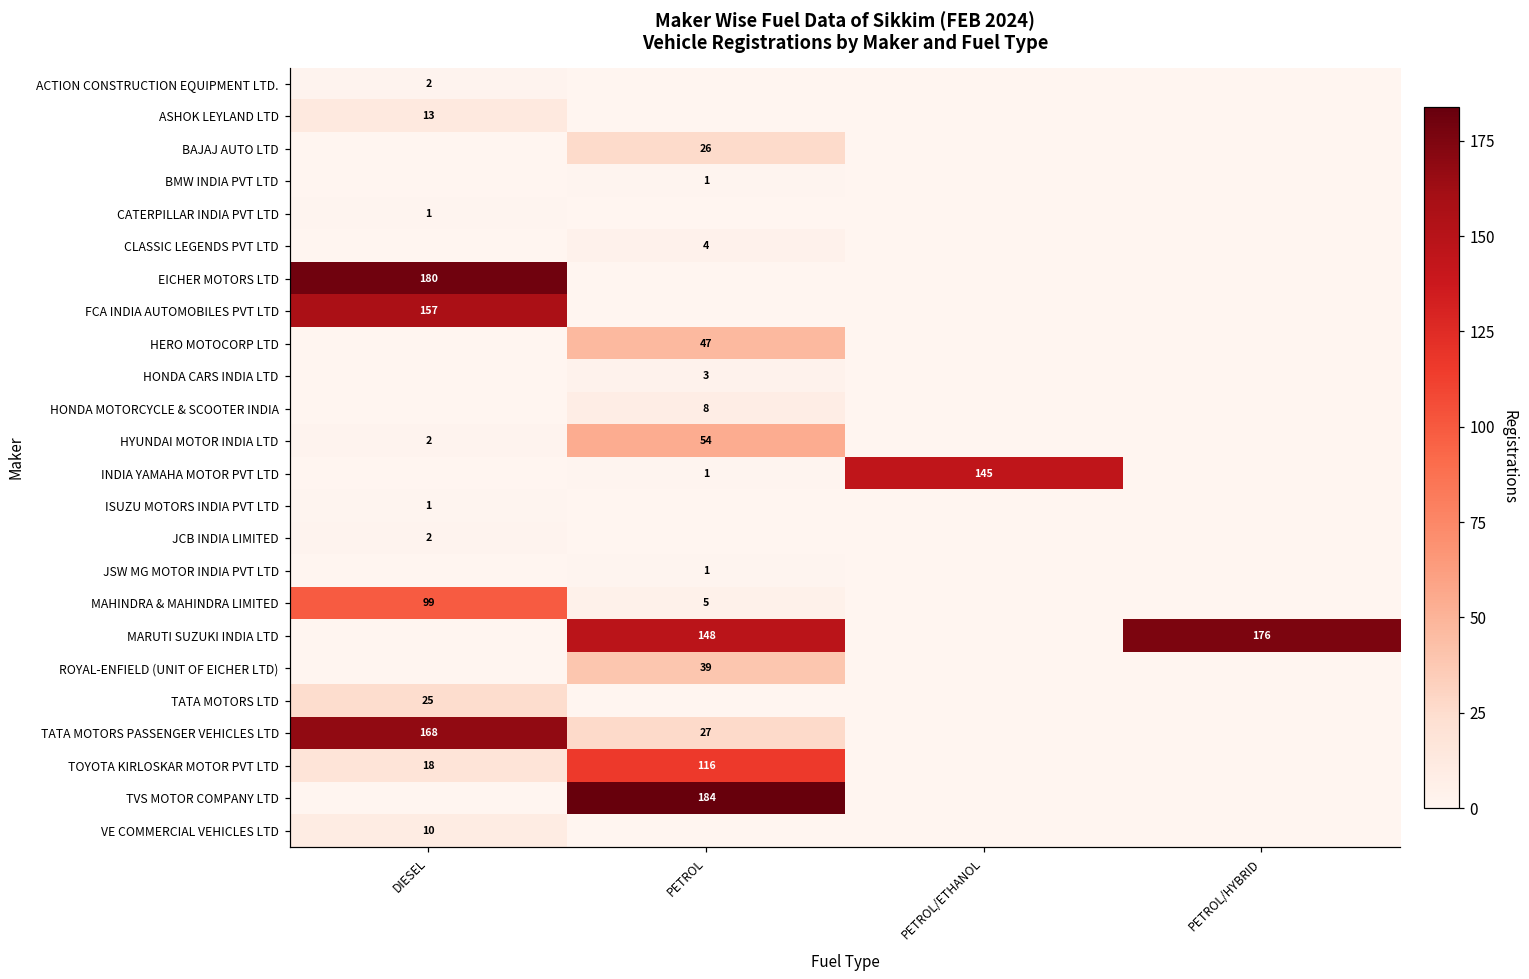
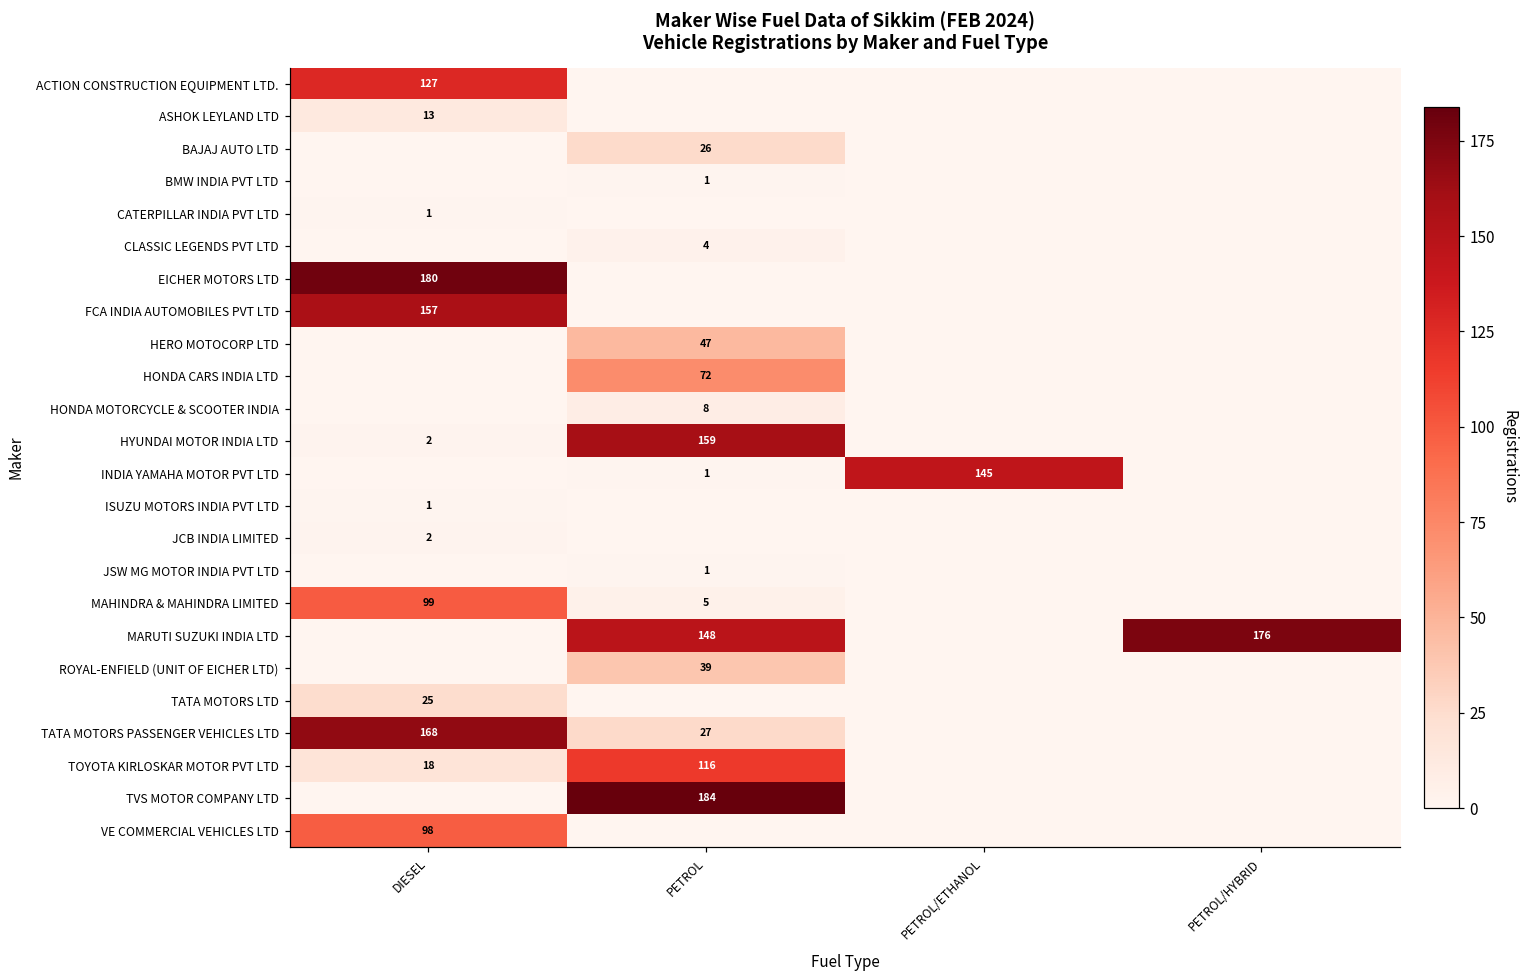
ACTION CONSTRUCTION EQUIPMENT LTD., DIESEL: 2 -> 127
HONDA CARS INDIA LTD, PETROL: 3 -> 72
HYUNDAI MOTOR INDIA LTD, PETROL: 54 -> 159
VE COMMERCIAL VEHICLES LTD, DIESEL: 10 -> 98
